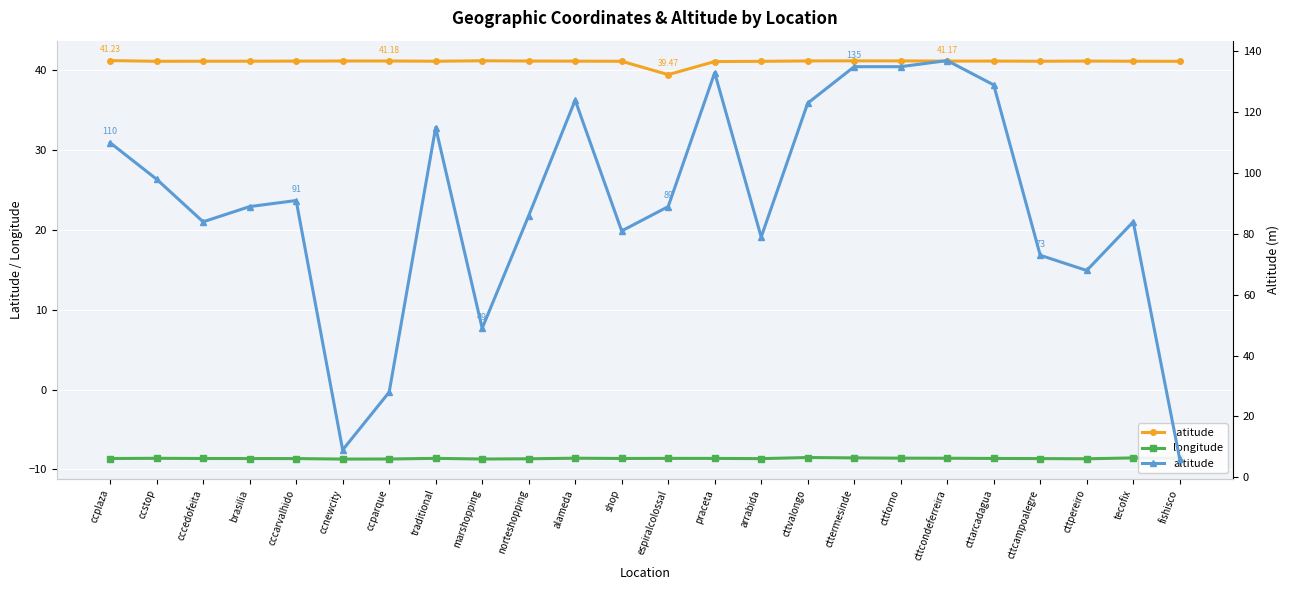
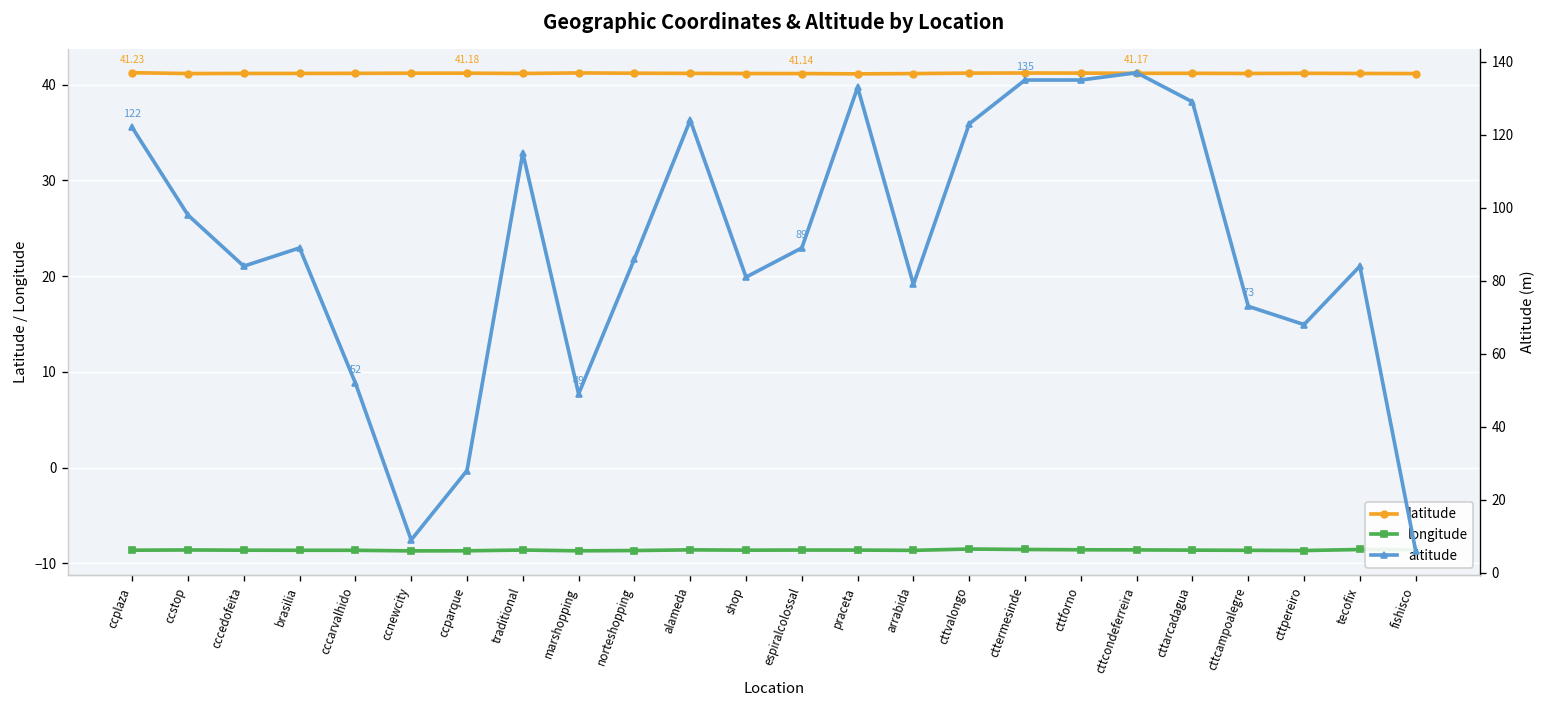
latitude, espiralcolossal: 39.47 -> 41.14
altitude, ccplaza: 110 -> 122
altitude, cccarvalhido: 91 -> 52
